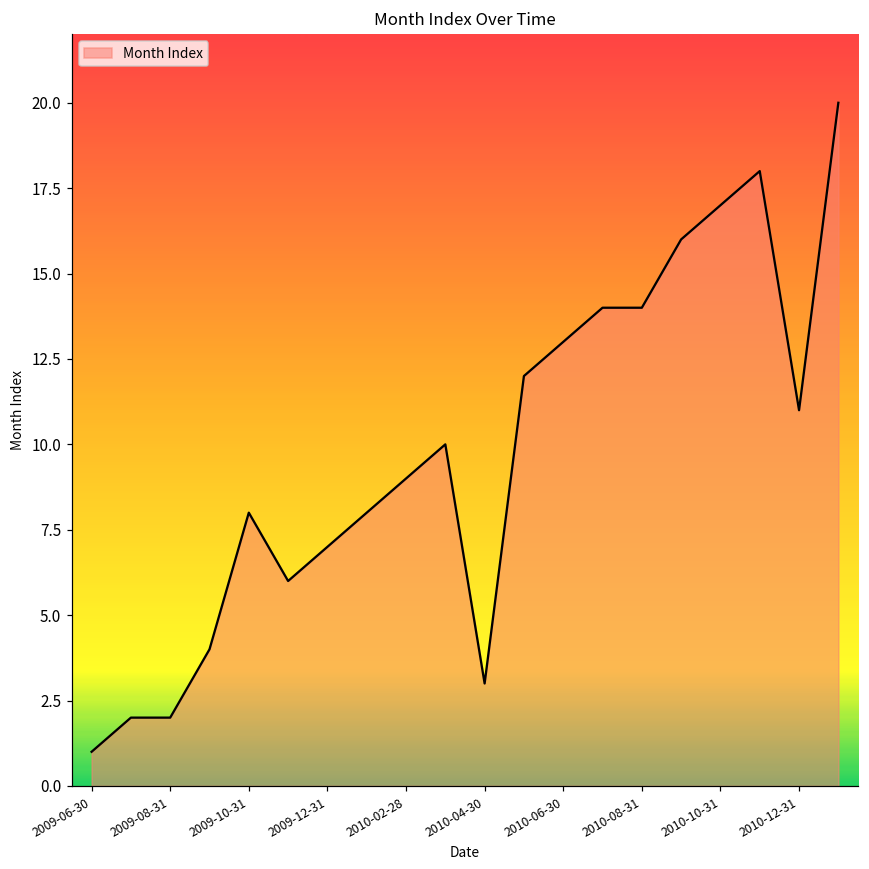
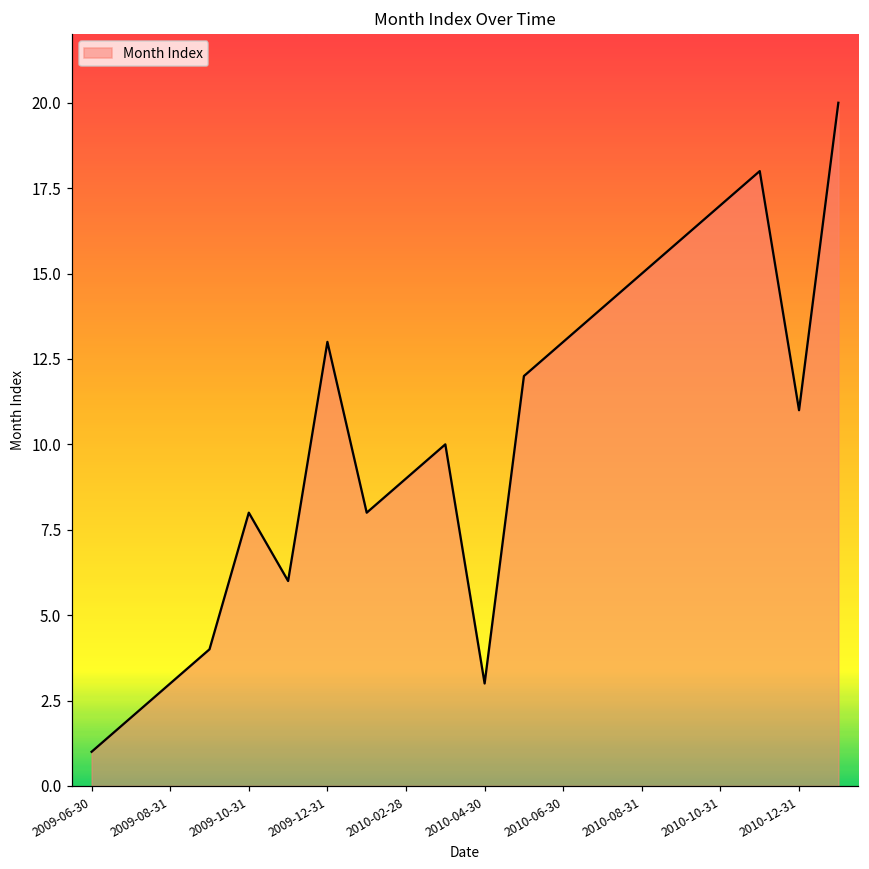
2009-08-31: 2 -> 3
2009-12-31: 7 -> 13
2010-08-31: 14 -> 15
